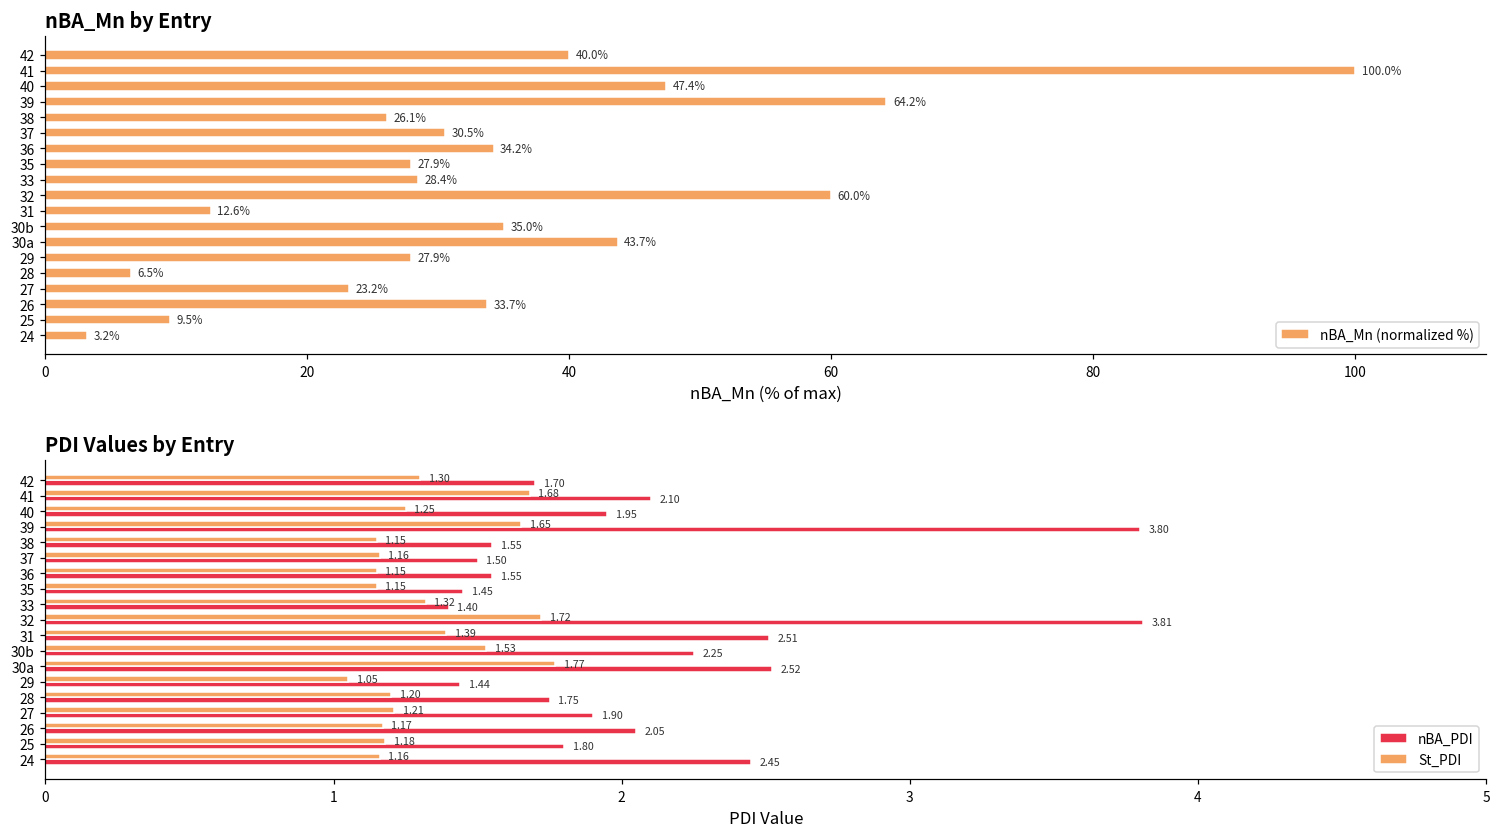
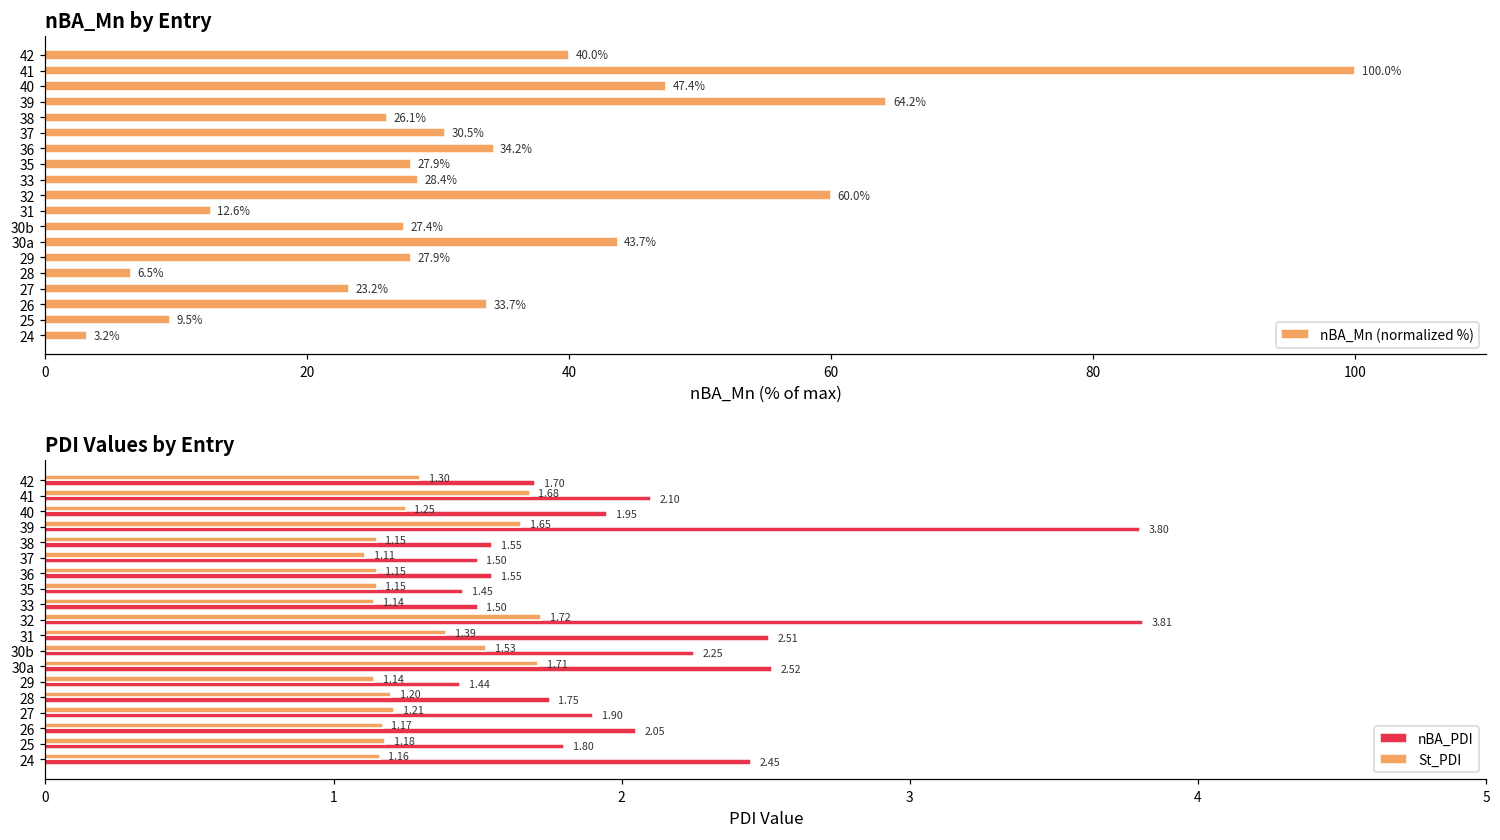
nBA_Mn by Entry, 30b: 35.0% -> 27.4%
PDI Values by Entry, St_PDI, 37: 1.16 -> 1.11
PDI Values by Entry, St_PDI, 33: 1.32 -> 1.14
PDI Values by Entry, nBA_PDI, 33: 1.40 -> 1.50
PDI Values by Entry, St_PDI, 30a: 1.77 -> 1.71
PDI Values by Entry, St_PDI, 29: 1.05 -> 1.14
